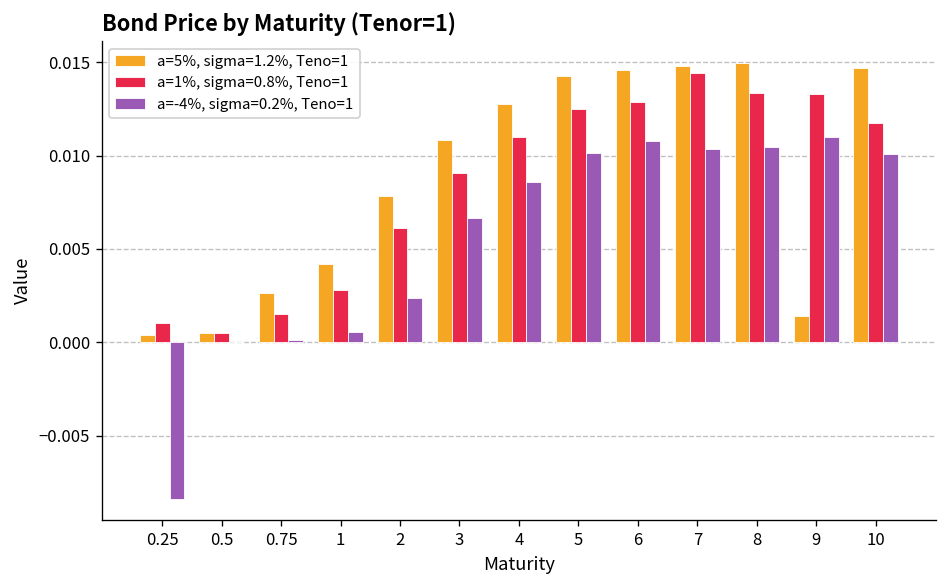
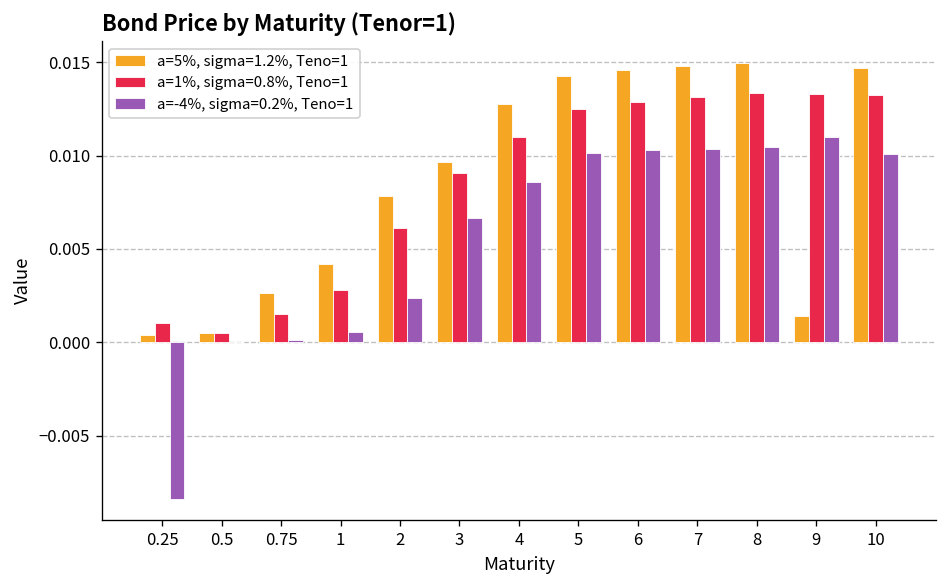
a=5%, sigma=1.2%, Teno=1, 3: 0.0109 -> 0.0096
a=-4%, sigma=0.2%, Teno=1, 6: 0.0108 -> 0.0103
a=1%, sigma=0.8%, Teno=1, 7: 0.0144 -> 0.0131
a=1%, sigma=0.8%, Teno=1, 10: 0.0118 -> 0.0133
